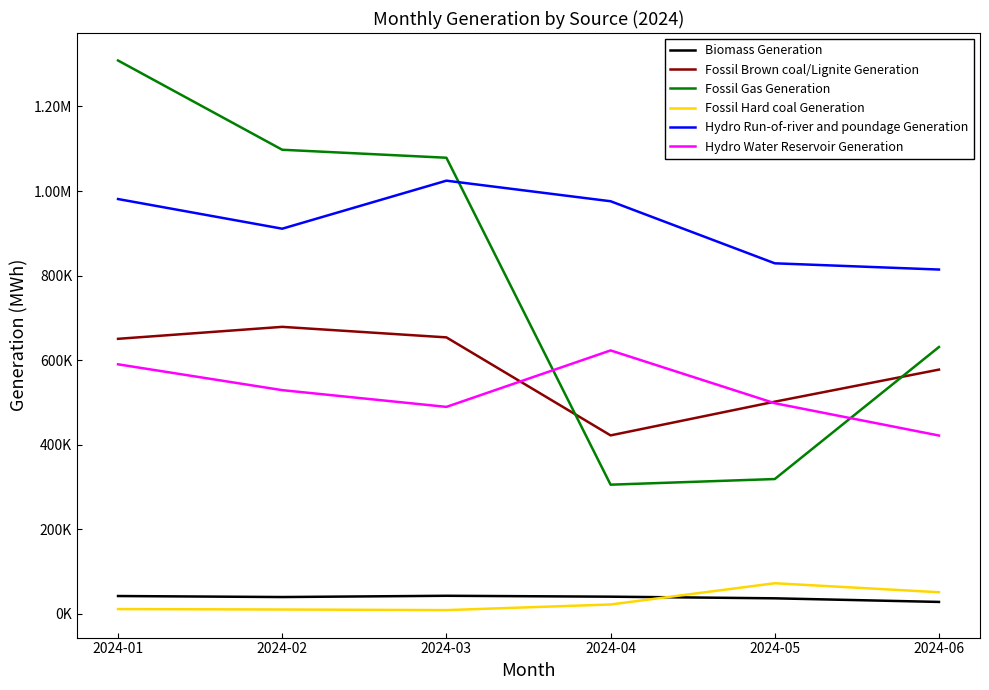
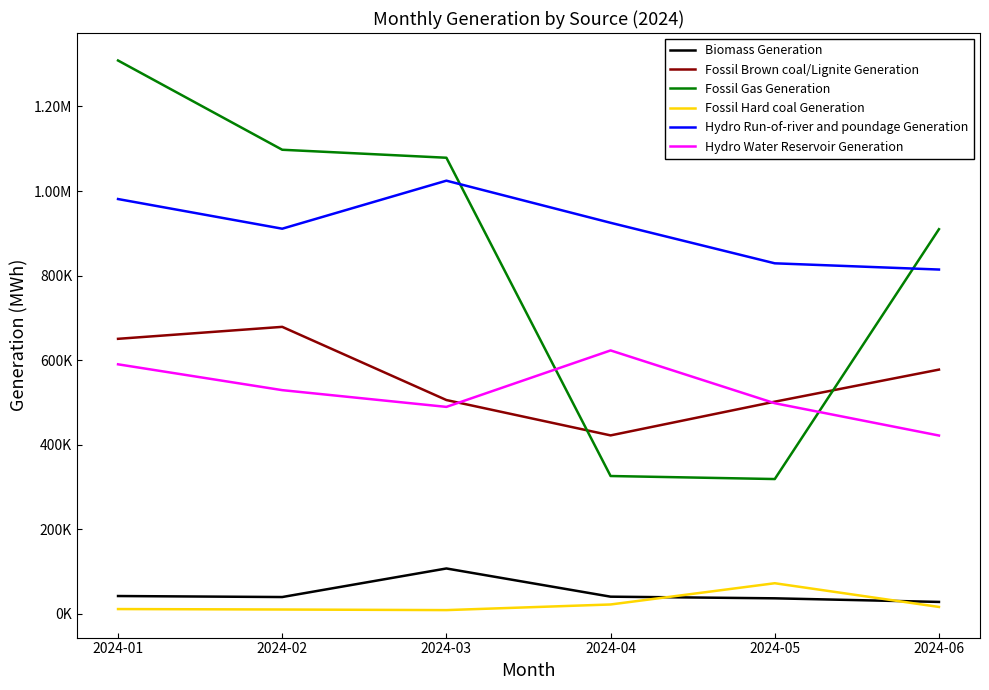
Biomass Generation, 2024-03: 40000 -> 110000
Fossil Brown coal/Lignite Generation, 2024-03: 650000 -> 510000
Fossil Gas Generation, 2024-04: 310000 -> 330000
Hydro Run-of-river and poundage Generation, 2024-04: 980000 -> 920000
Fossil Gas Generation, 2024-06: 630000 -> 910000
Fossil Hard coal Generation, 2024-06: 50000 -> 20000
